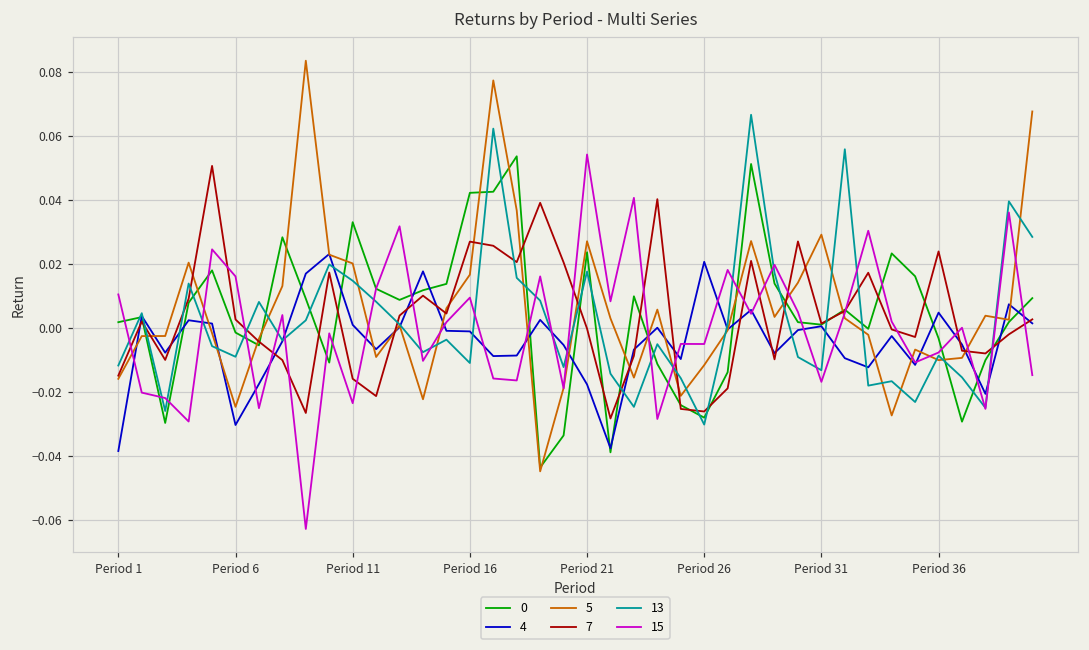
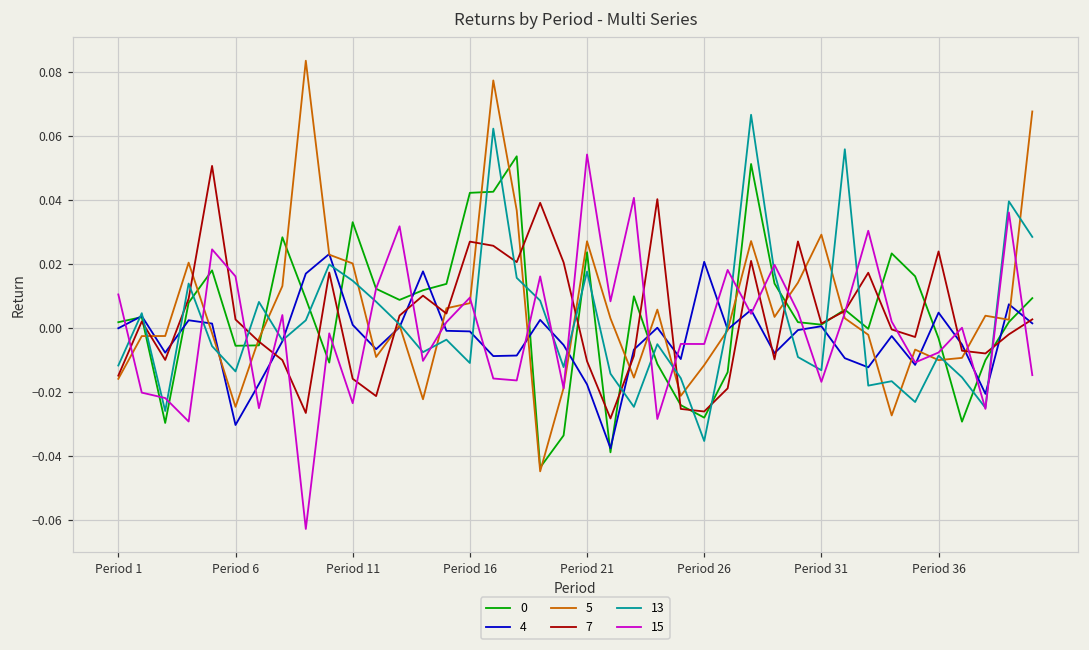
4, Period 1: -0.039 -> 0.000
0, Period 6: -0.002 -> -0.006
13, Period 6: -0.009 -> -0.014
5, Period 16: 0.017 -> 0.008
7, Period 21: 0.000 -> -0.010
13, Period 26: -0.030 -> -0.035
